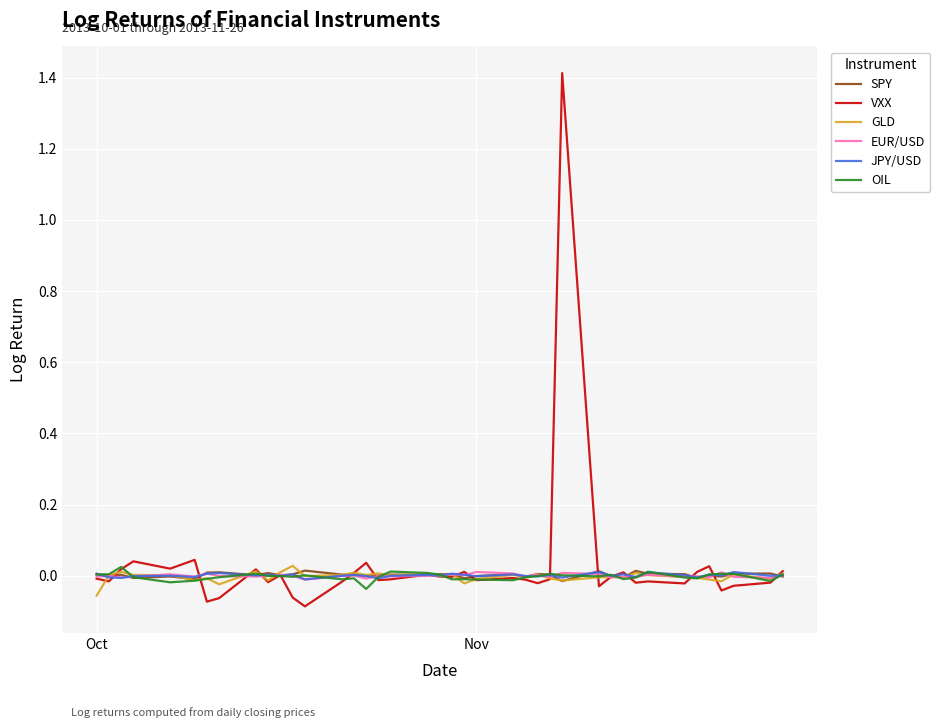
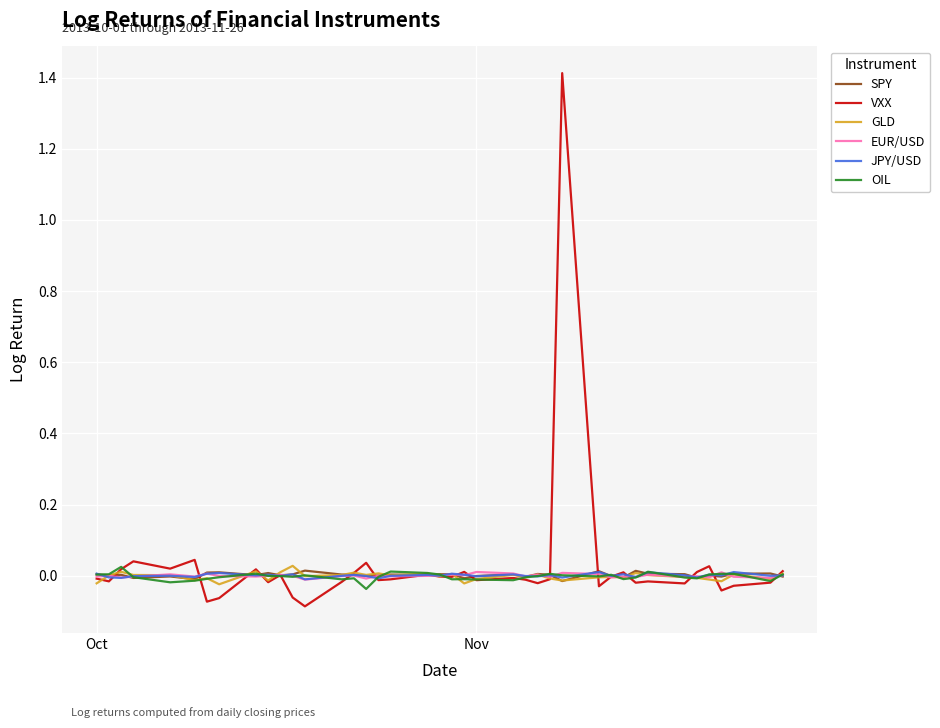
GLD, Oct: -0.06 -> -0.02
